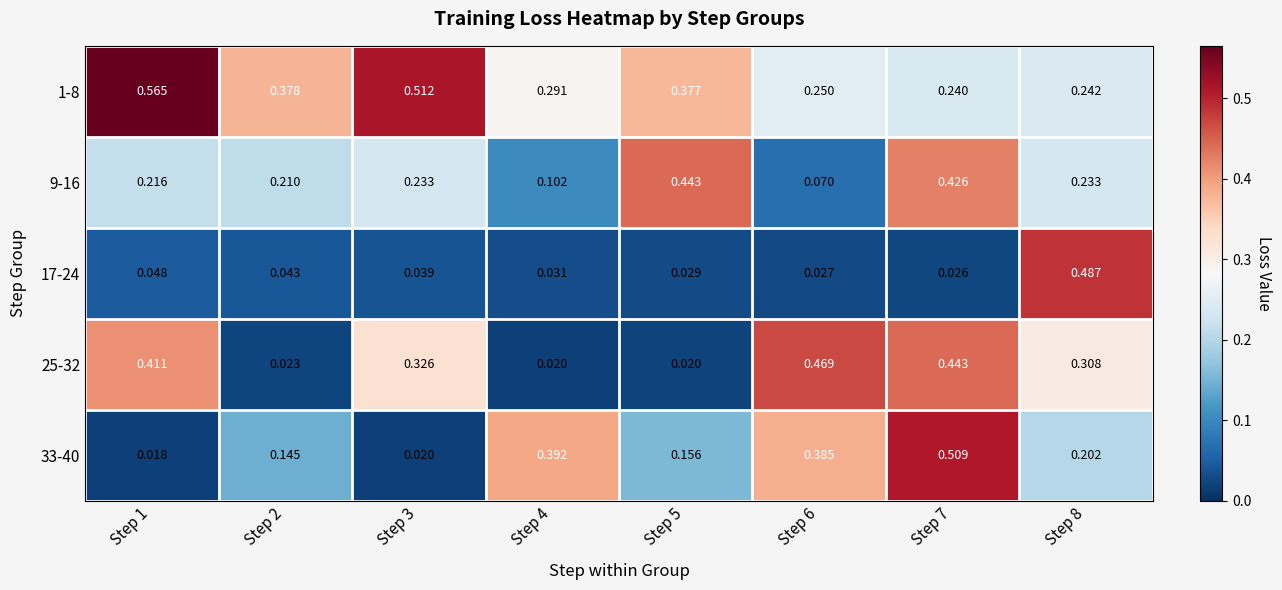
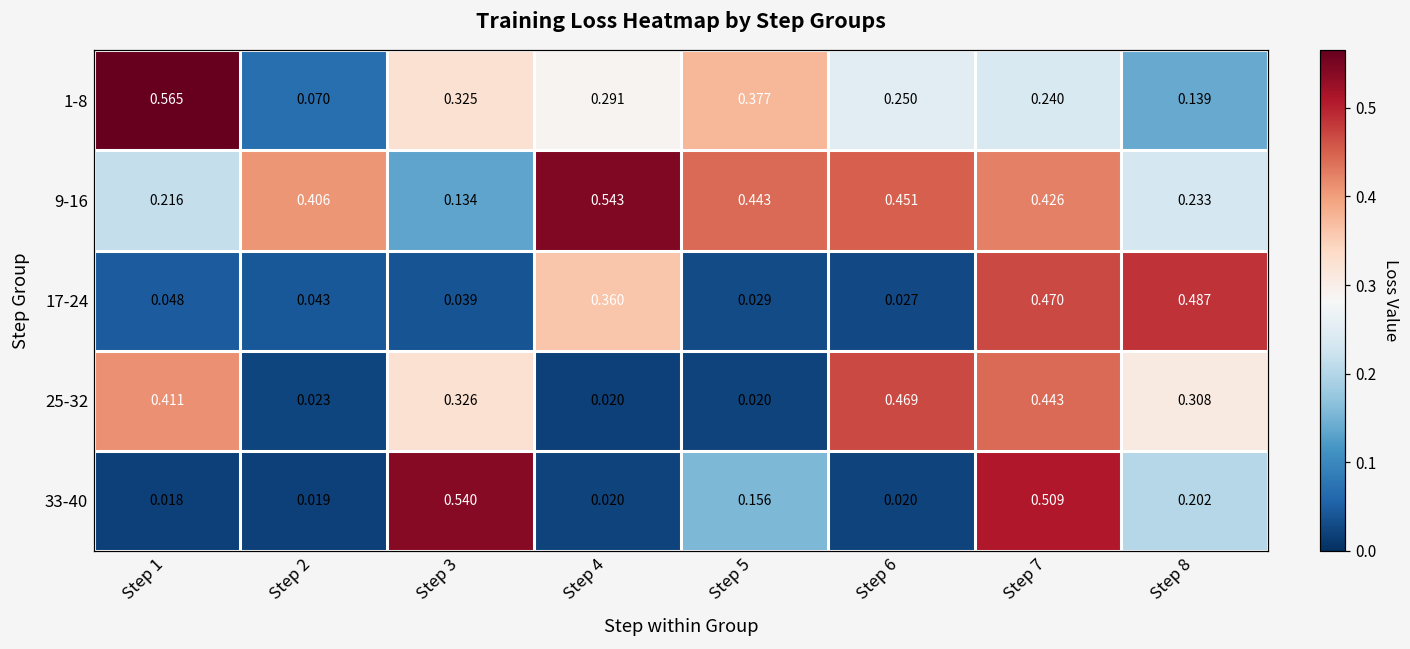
1-8, Step 2: 0.378 -> 0.070
1-8, Step 3: 0.512 -> 0.325
1-8, Step 8: 0.242 -> 0.139
9-16, Step 2: 0.210 -> 0.406
9-16, Step 3: 0.233 -> 0.134
9-16, Step 4: 0.102 -> 0.543
9-16, Step 6: 0.070 -> 0.451
17-24, Step 4: 0.031 -> 0.360
17-24, Step 7: 0.026 -> 0.470
33-40, Step 2: 0.145 -> 0.019
33-40, Step 3: 0.020 -> 0.540
33-40, Step 4: 0.392 -> 0.020
33-40, Step 6: 0.385 -> 0.020
